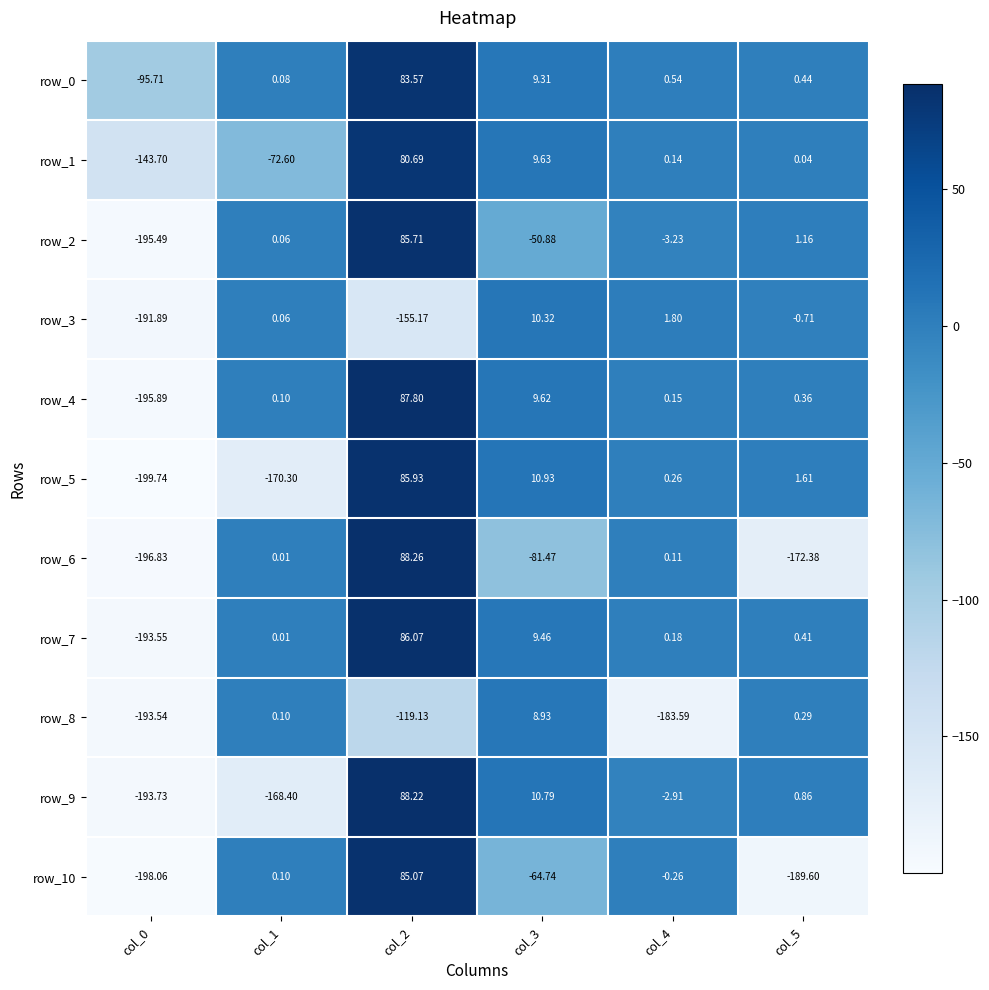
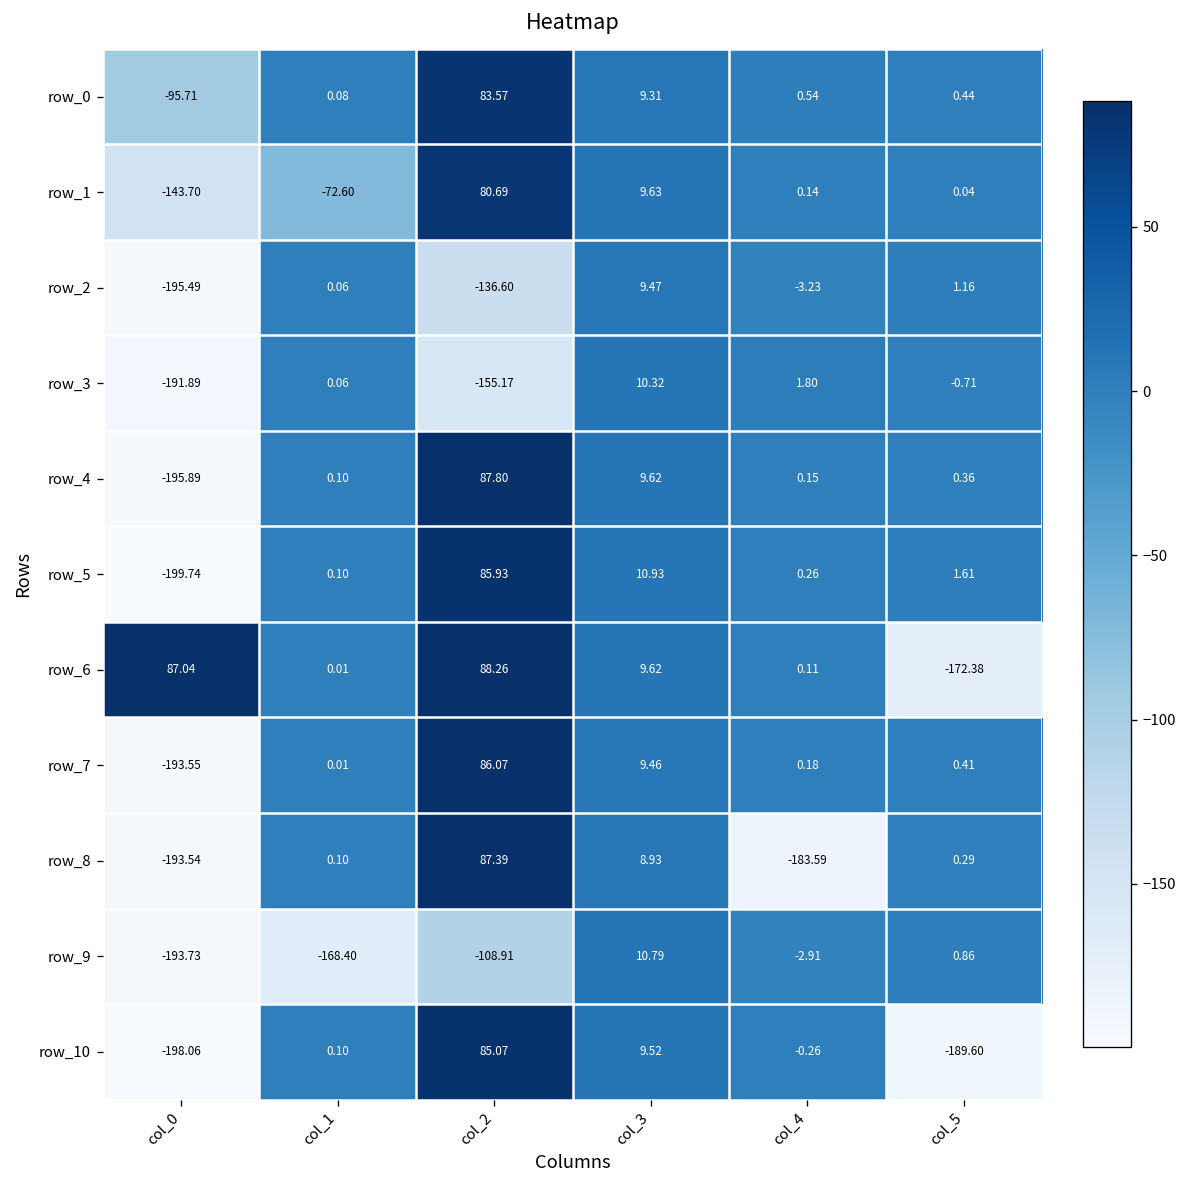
row_2, col_2: 85.71 -> -136.60
row_2, col_3: -50.88 -> 9.47
row_5, col_1: -170.30 -> 0.10
row_6, col_0: -196.83 -> 87.04
row_6, col_3: -81.47 -> 9.62
row_8, col_2: -119.13 -> 87.39
row_9, col_2: 88.22 -> -108.91
row_10, col_3: -64.74 -> 9.52
